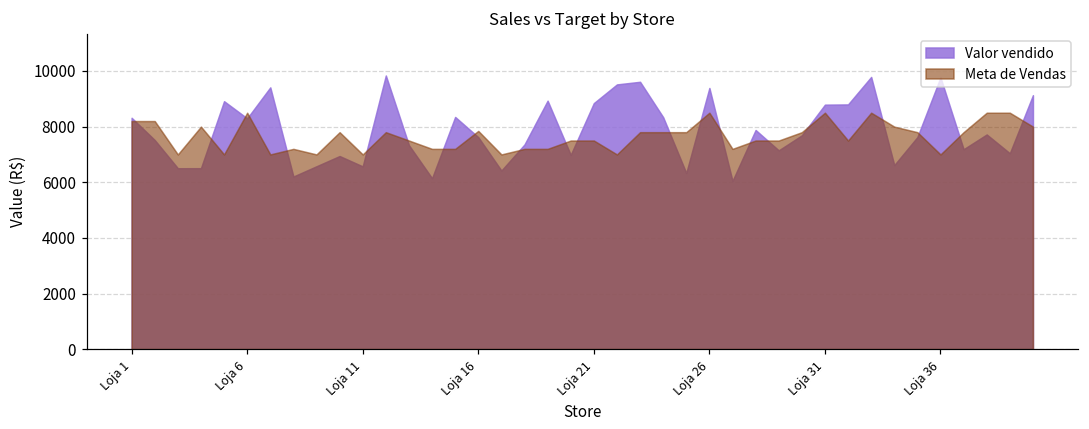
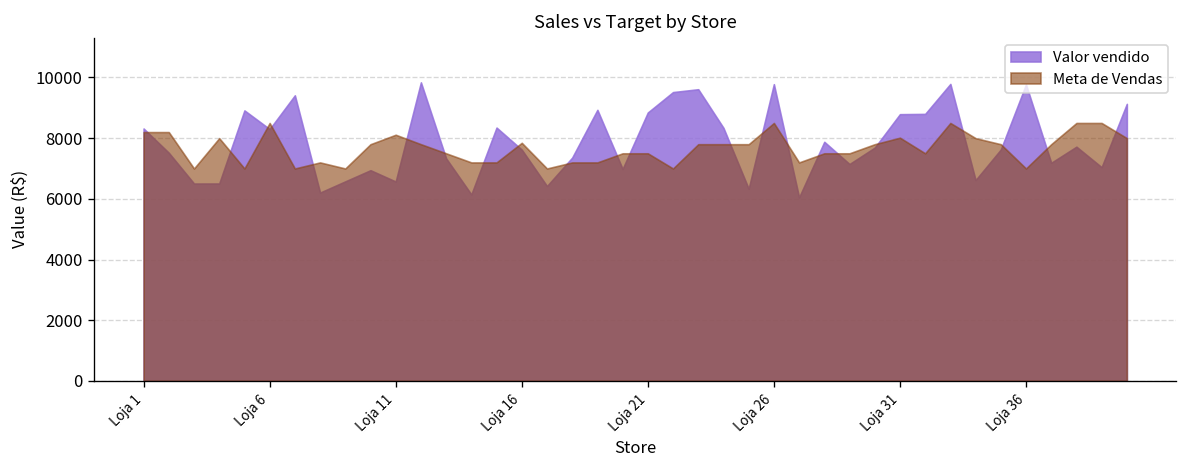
Meta de Vendas, Loja 11: 7000 -> 8100
Valor vendido, Loja 26: 9400 -> 9800
Meta de Vendas, Loja 31: 8500 -> 8000
